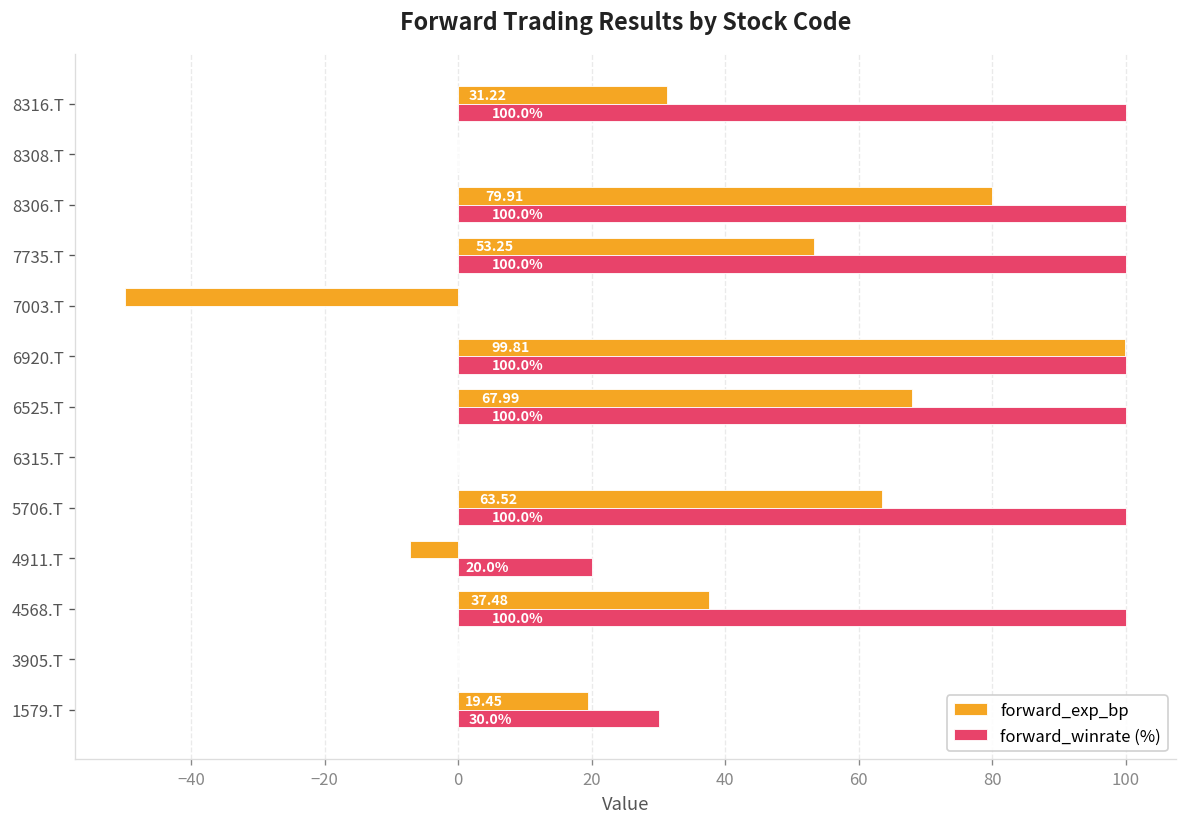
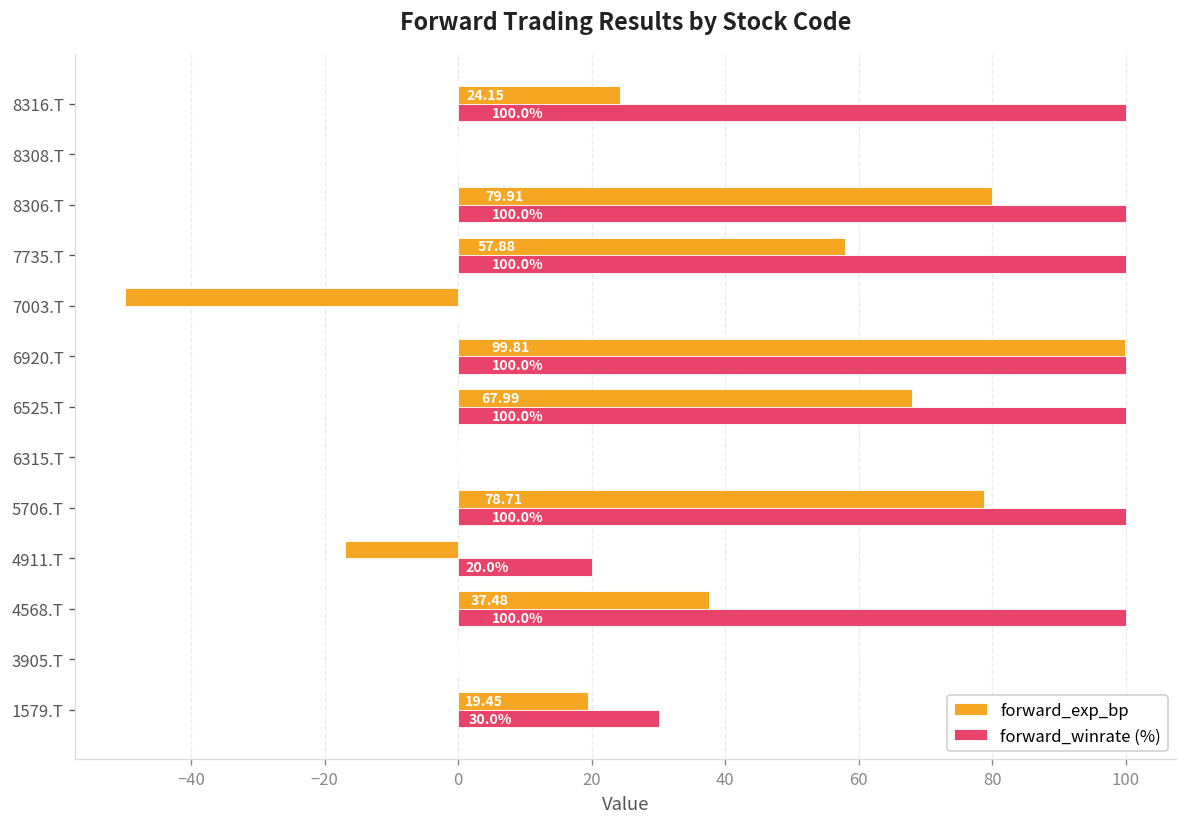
forward_exp_bp, 8316.T: 31.22 -> 24.15
forward_exp_bp, 7735.T: 53.25 -> 57.88
forward_exp_bp, 5706.T: 63.52 -> 78.71
forward_exp_bp, 4911.T: -7 -> -17
